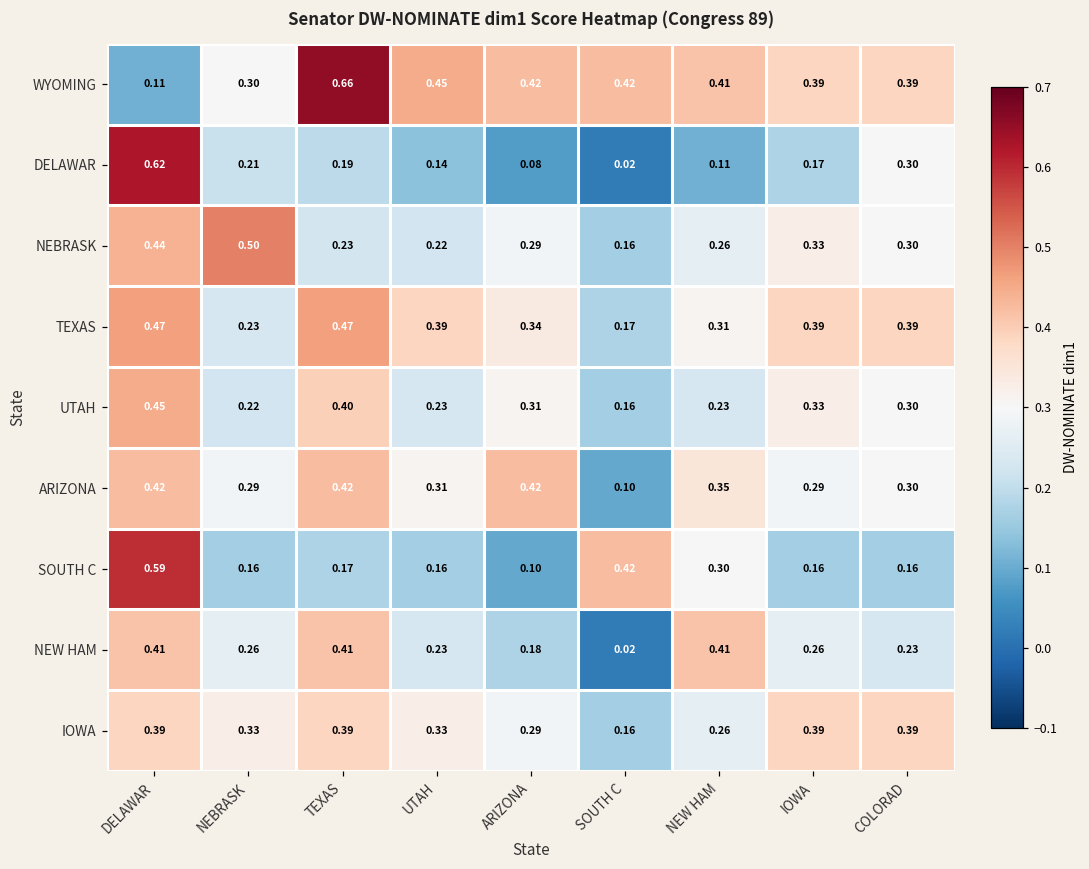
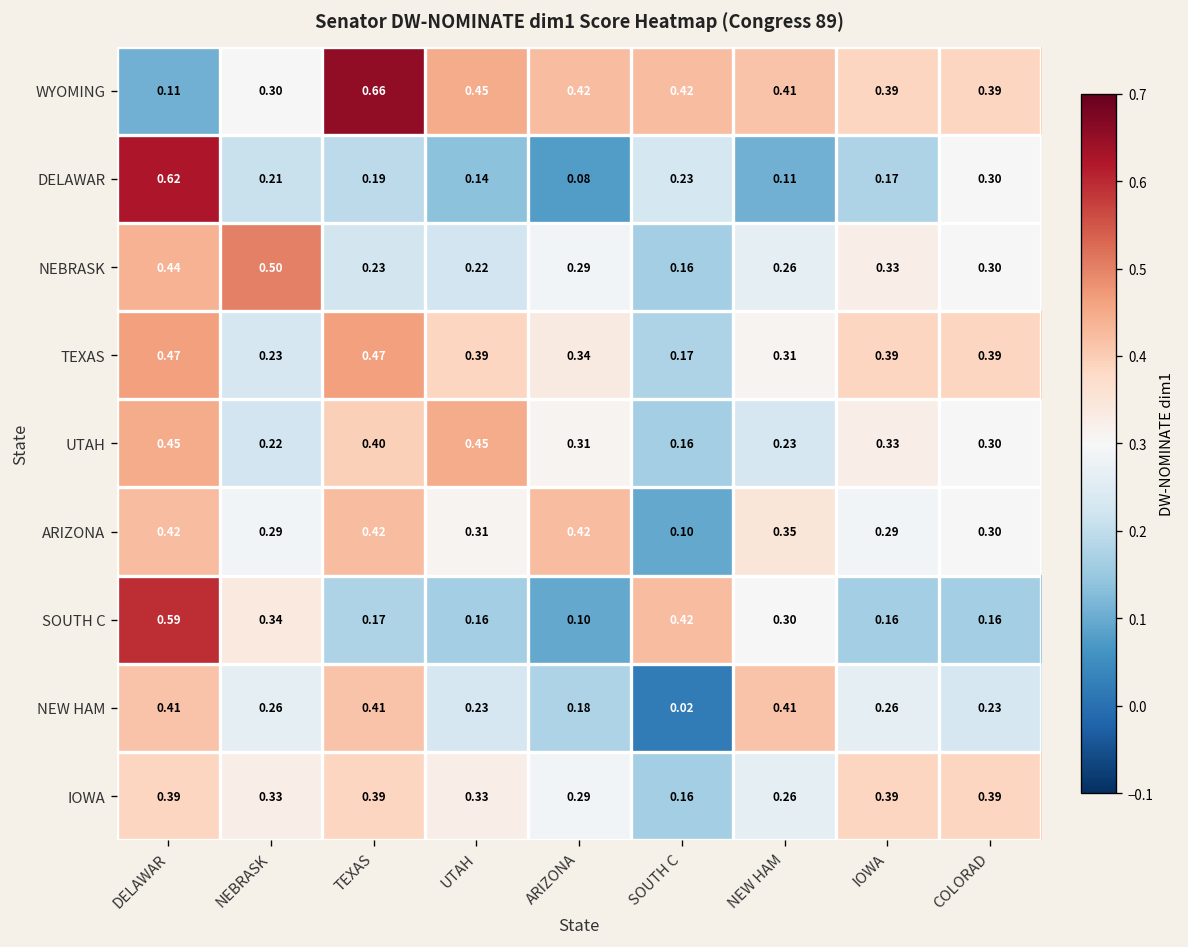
DELAWAR, SOUTH C: 0.02 -> 0.23
UTAH, UTAH: 0.23 -> 0.45
SOUTH C, NEBRASK: 0.16 -> 0.34
